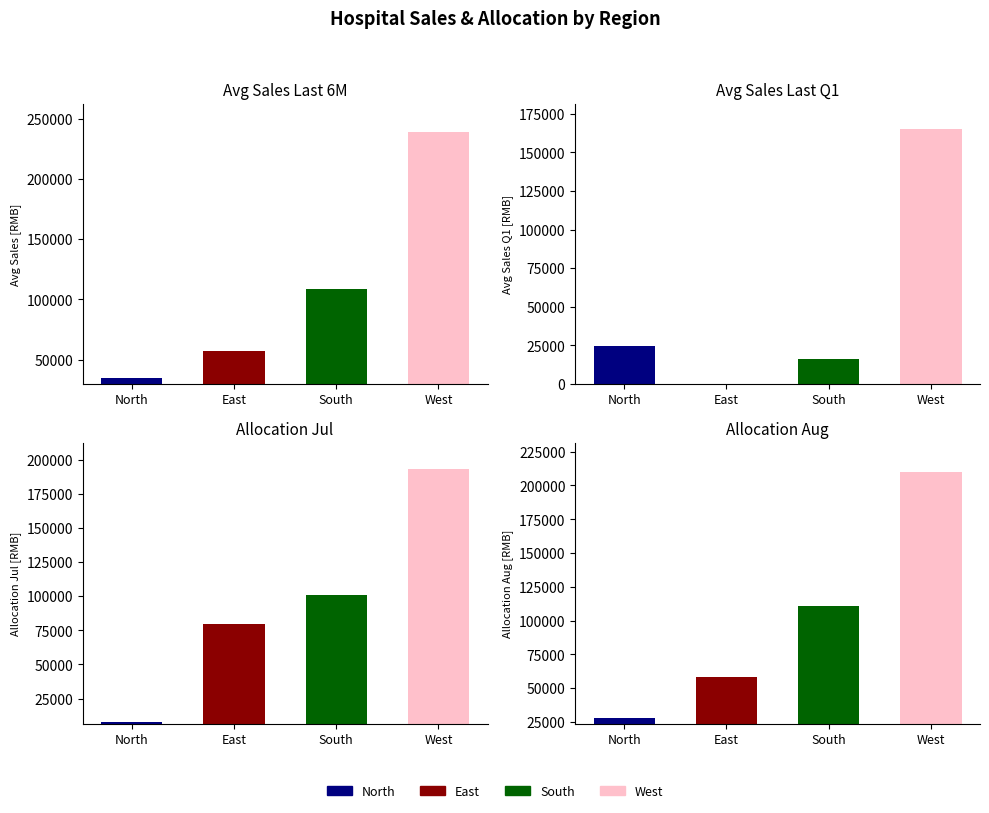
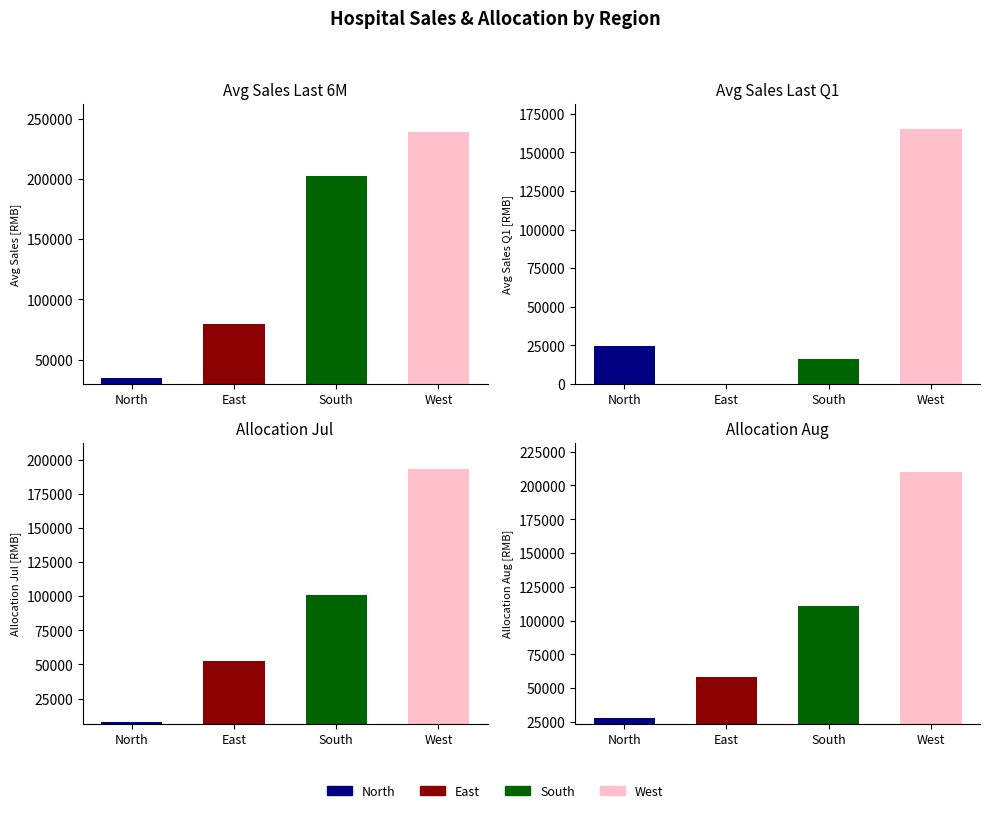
Avg Sales Last 6M, East: 57000 -> 80000
Avg Sales Last 6M, South: 109000 -> 202000
Allocation Jul, East: 80000 -> 53000
